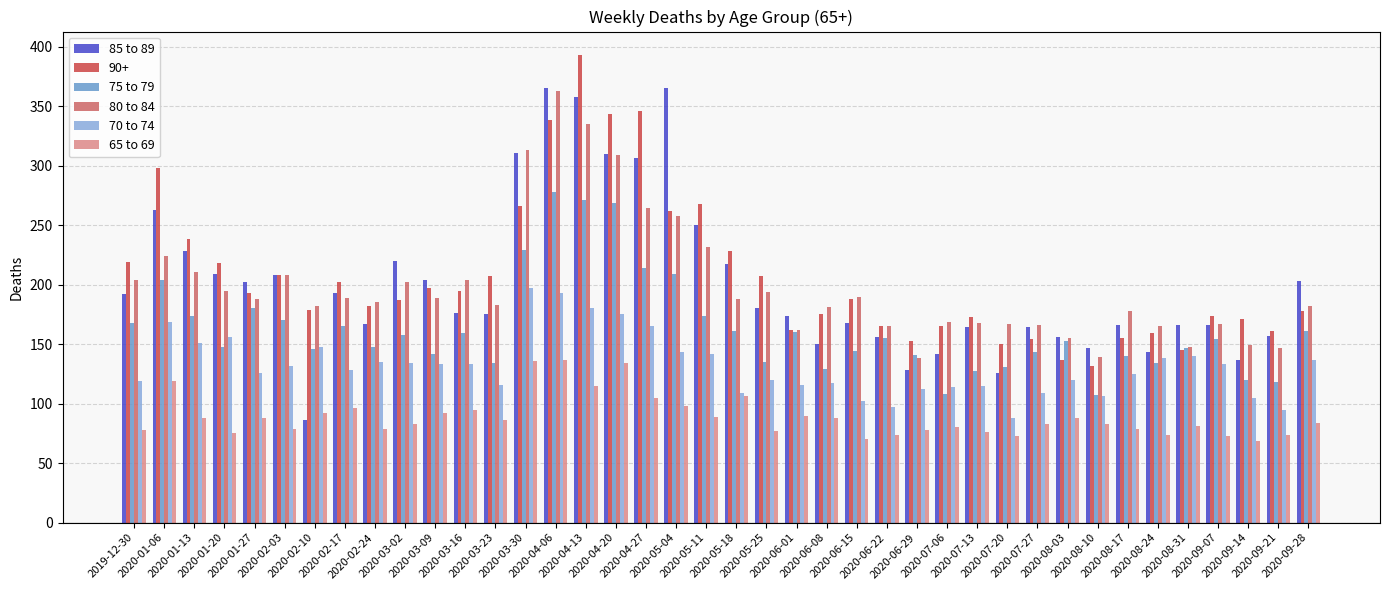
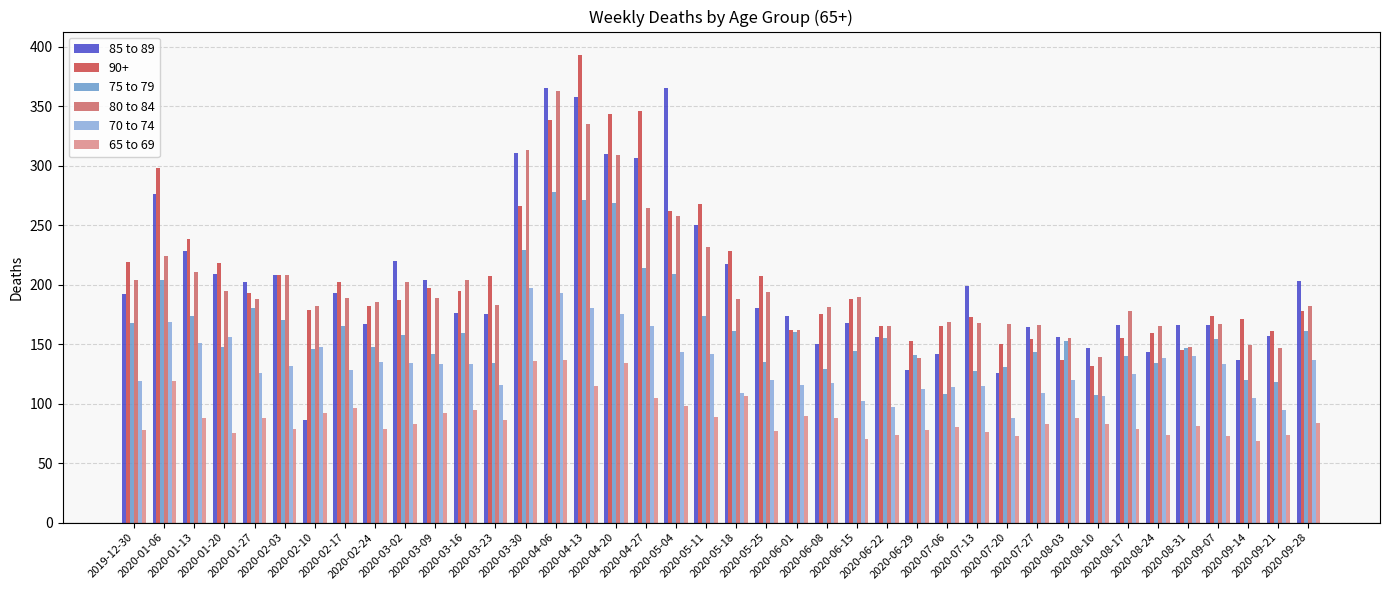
85 to 89, 2020-01-06: 263 -> 276
85 to 89, 2020-07-13: 164 -> 199
